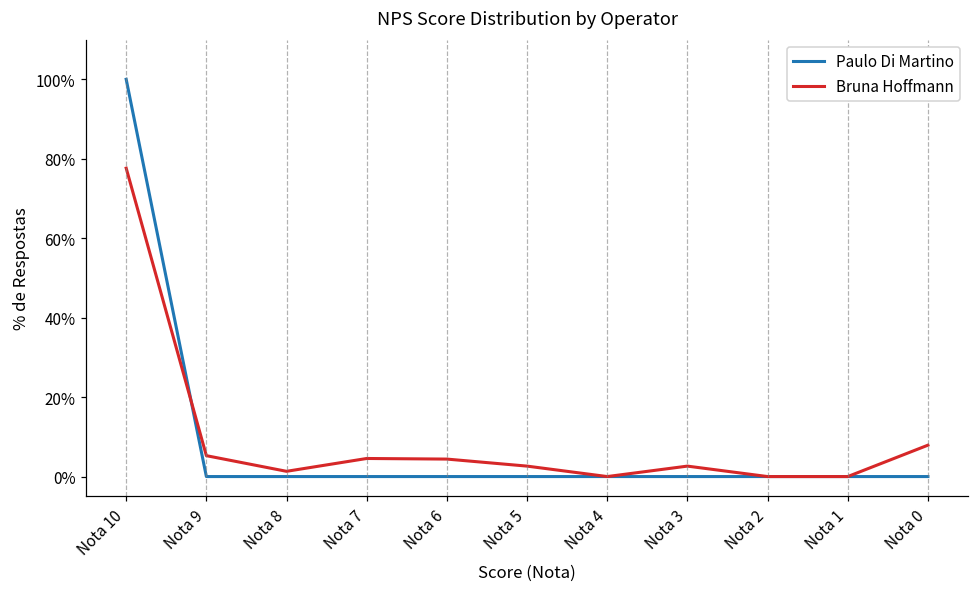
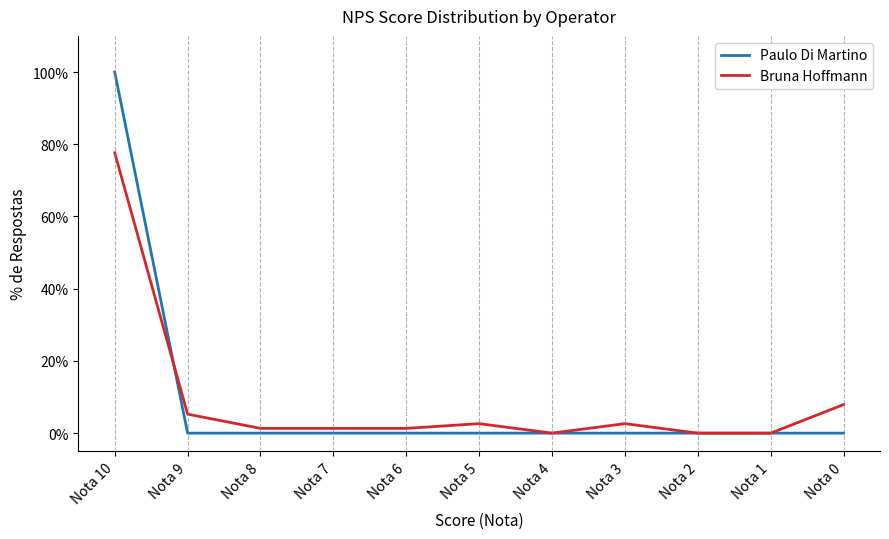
Bruna Hoffmann, Nota 7: 5% -> 1%
Bruna Hoffmann, Nota 6: 4% -> 1%
